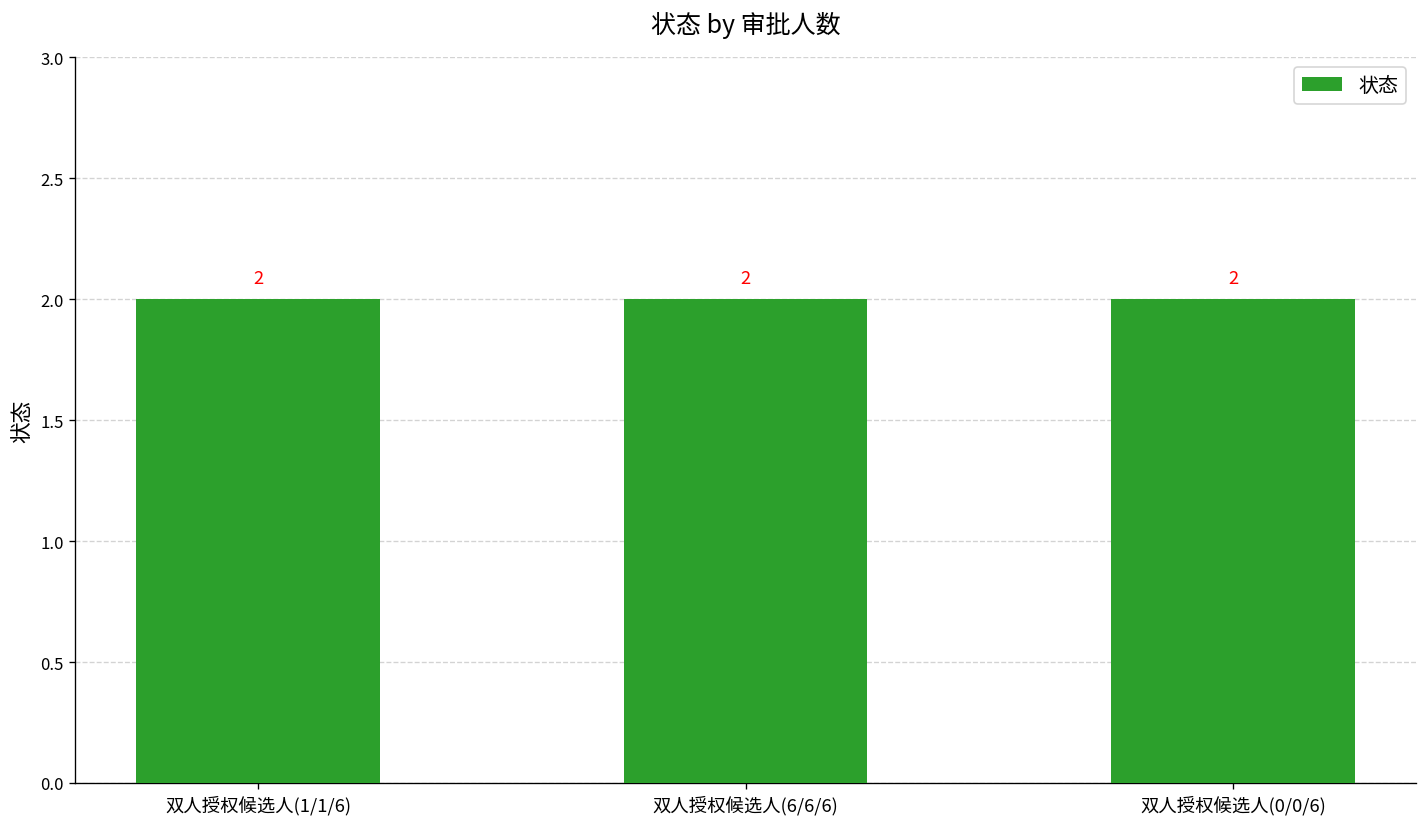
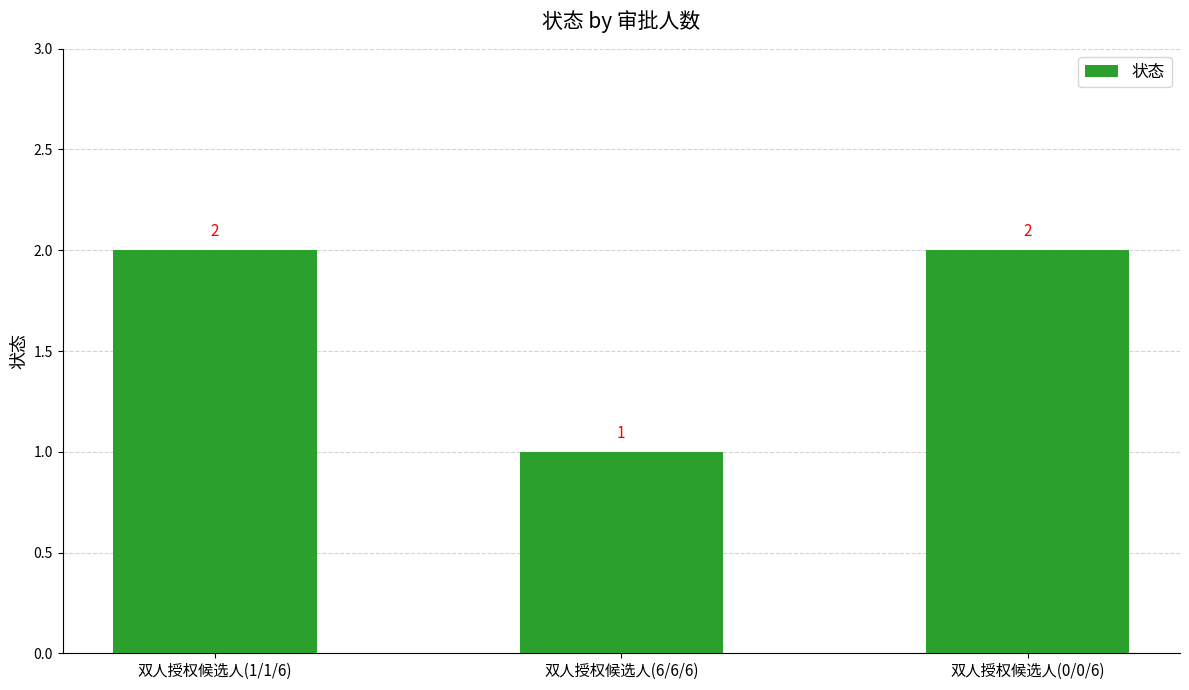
双人授权候选人(6/6/6): 2 -> 1
